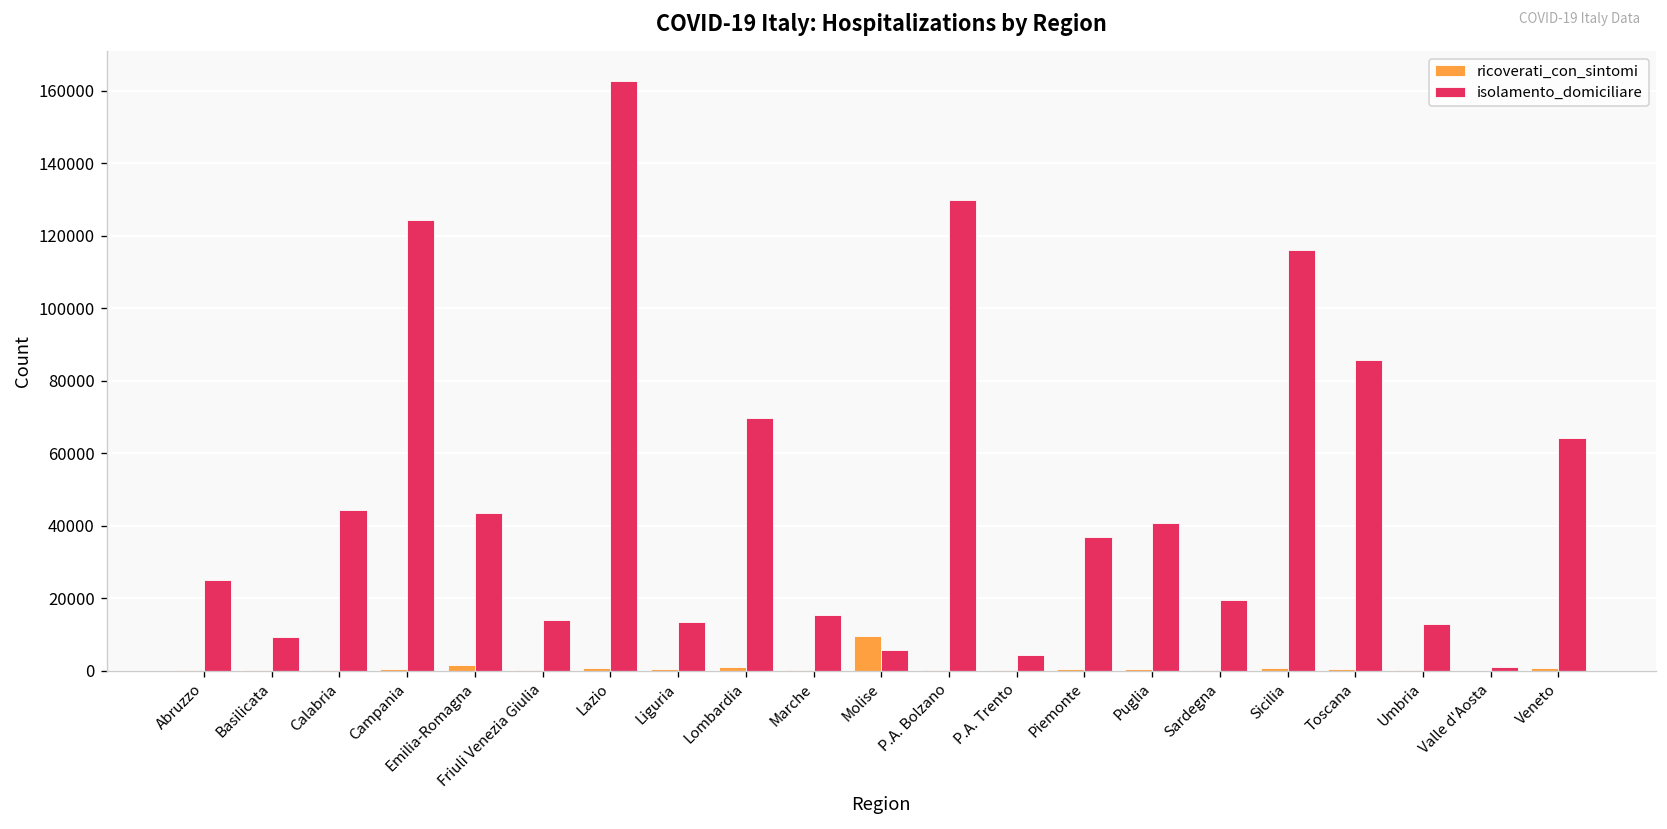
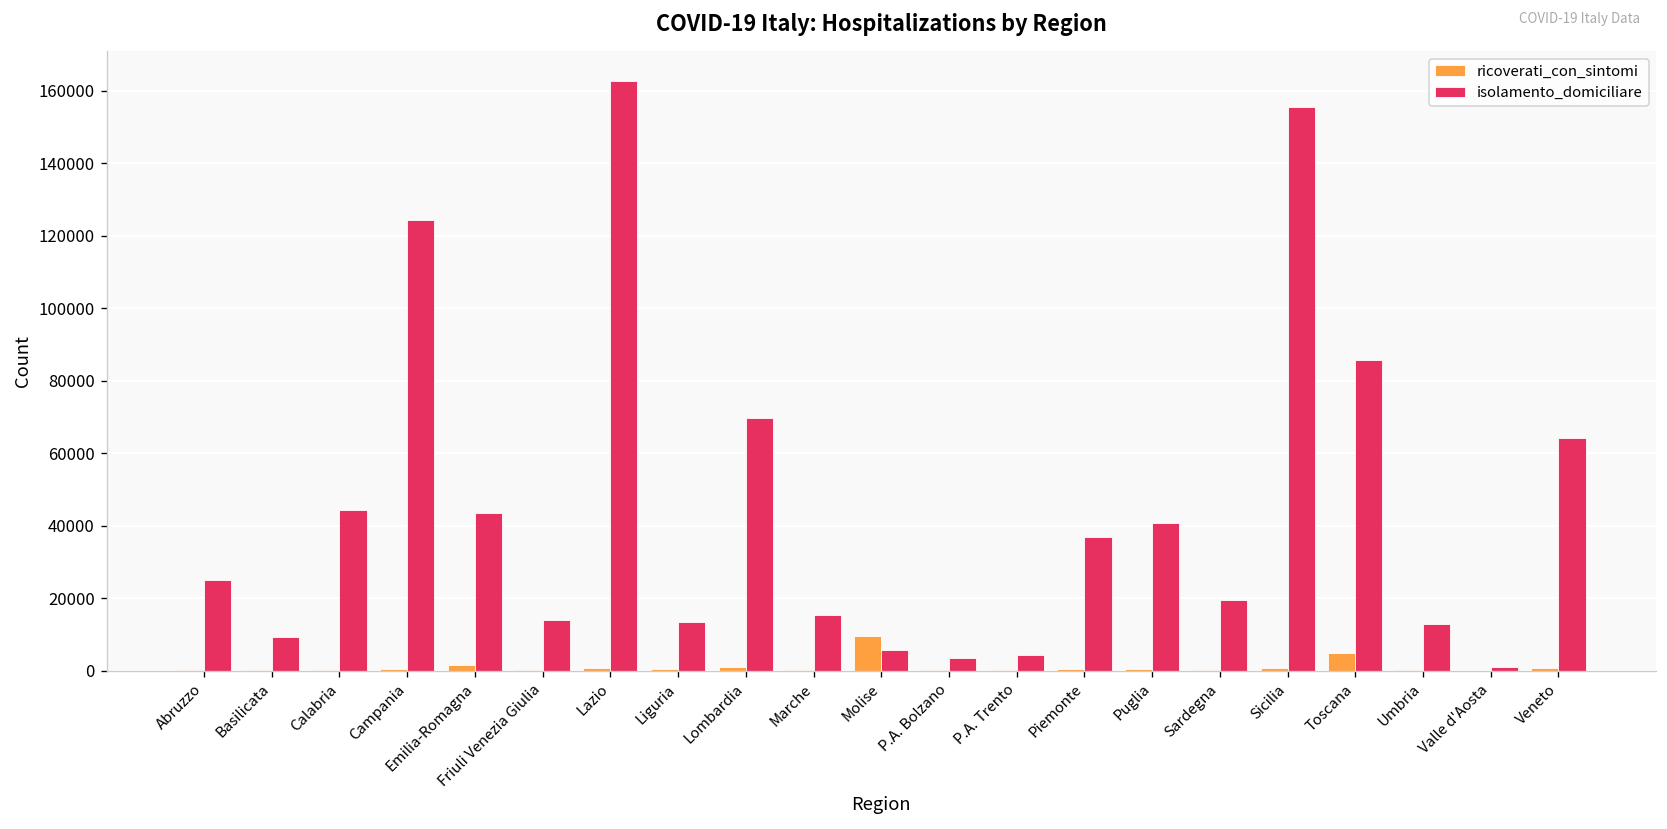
isolamento_domiciliare, P.A. Bolzano: 130000 -> 3000
isolamento_domiciliare, Sicilia: 116000 -> 155000
ricoverati_con_sintomi, Toscana: 1000 -> 5000
